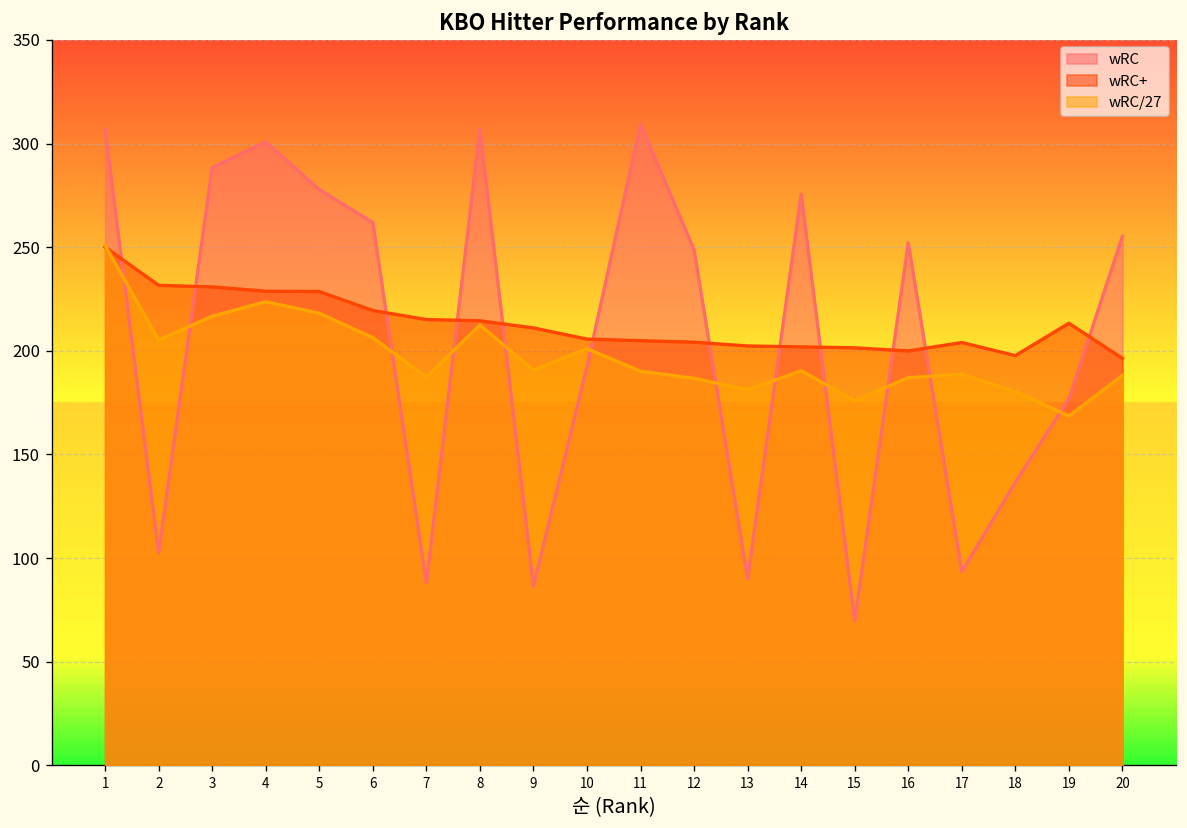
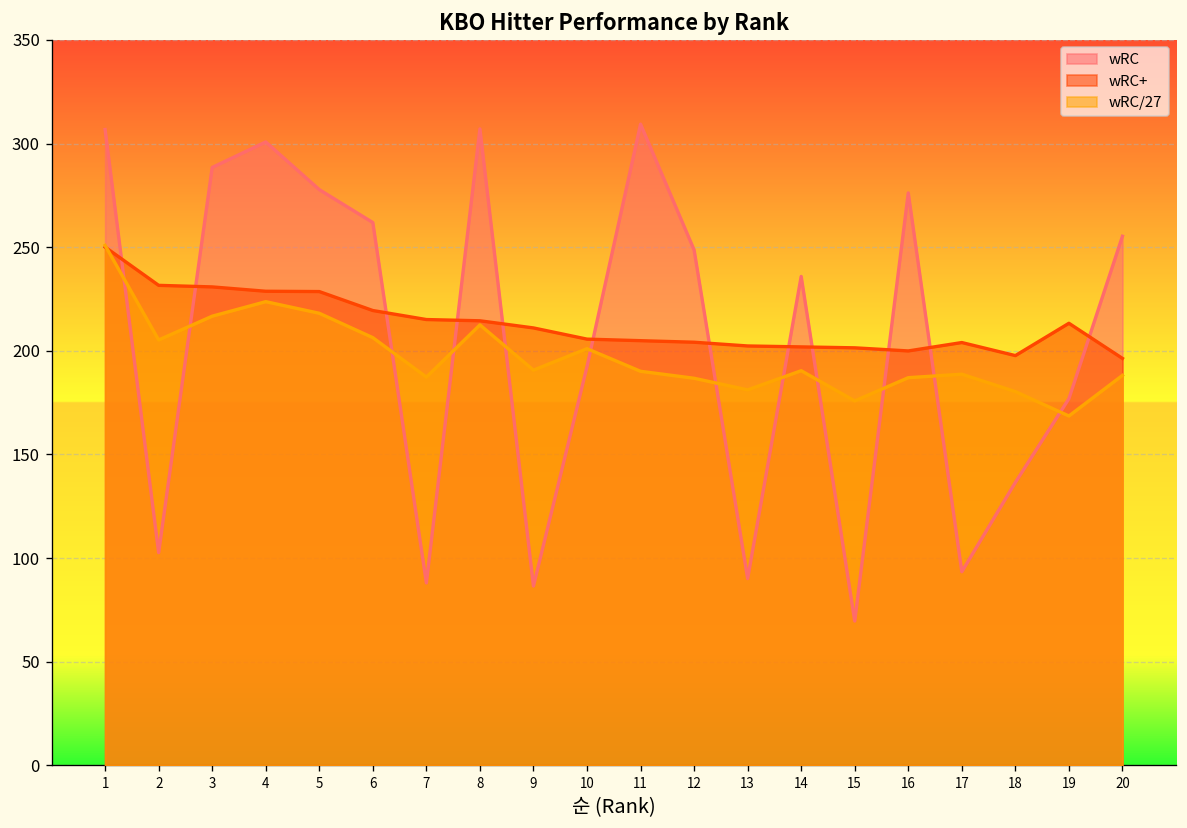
wRC, 14: 276 -> 236
wRC, 16: 252 -> 276
